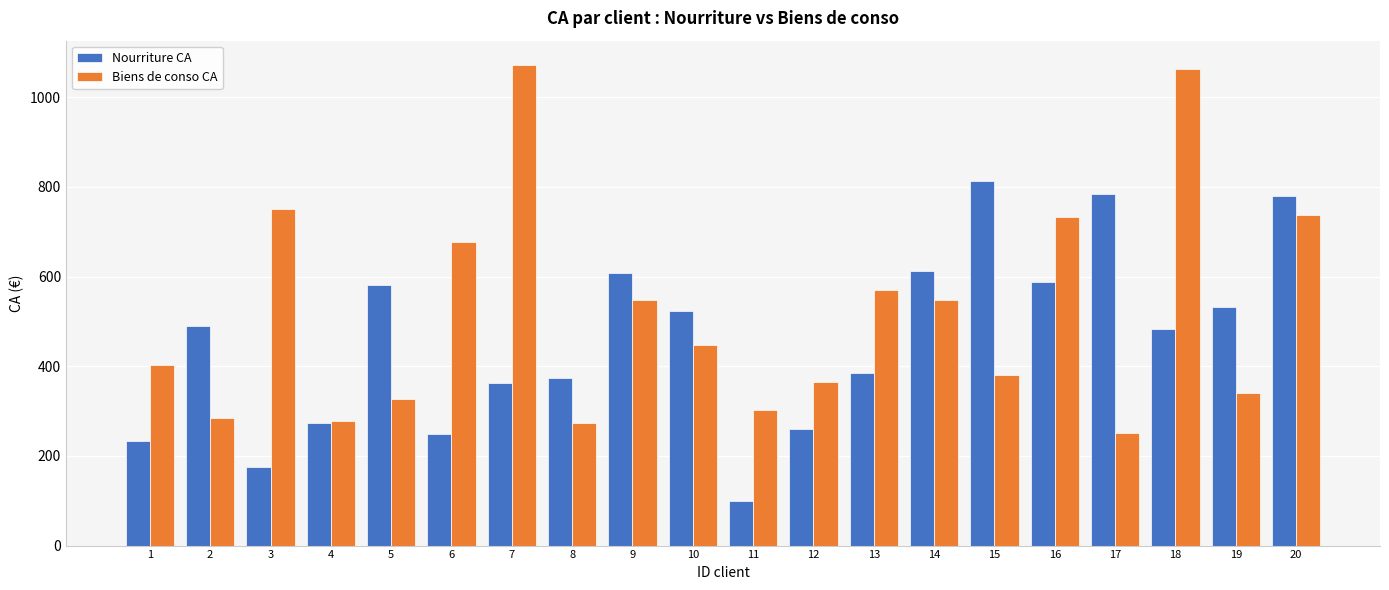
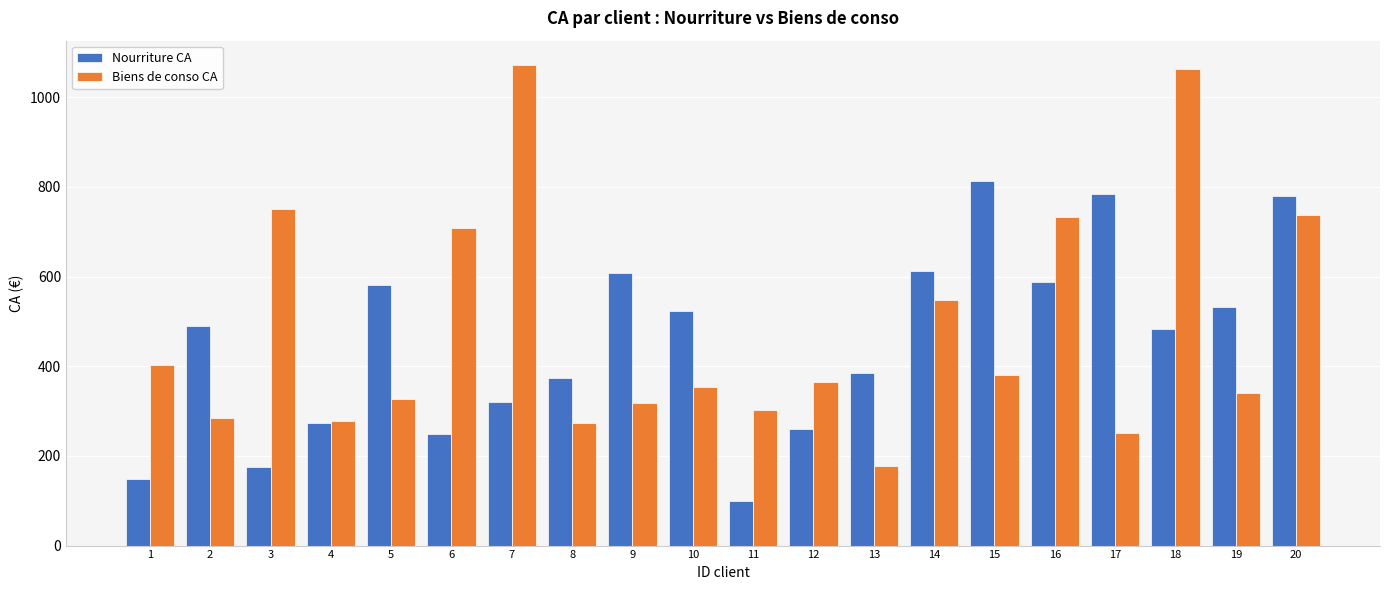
Nourriture CA, 1: 230 -> 150
Biens de conso CA, 6: 680 -> 710
Nourriture CA, 7: 360 -> 320
Biens de conso CA, 9: 550 -> 320
Biens de conso CA, 10: 450 -> 350
Biens de conso CA, 13: 570 -> 180
